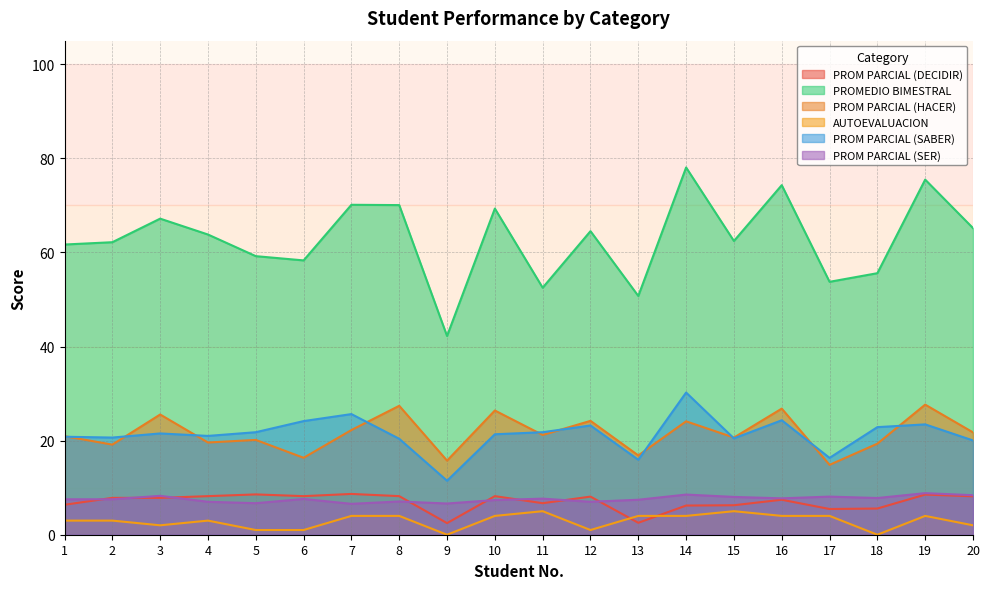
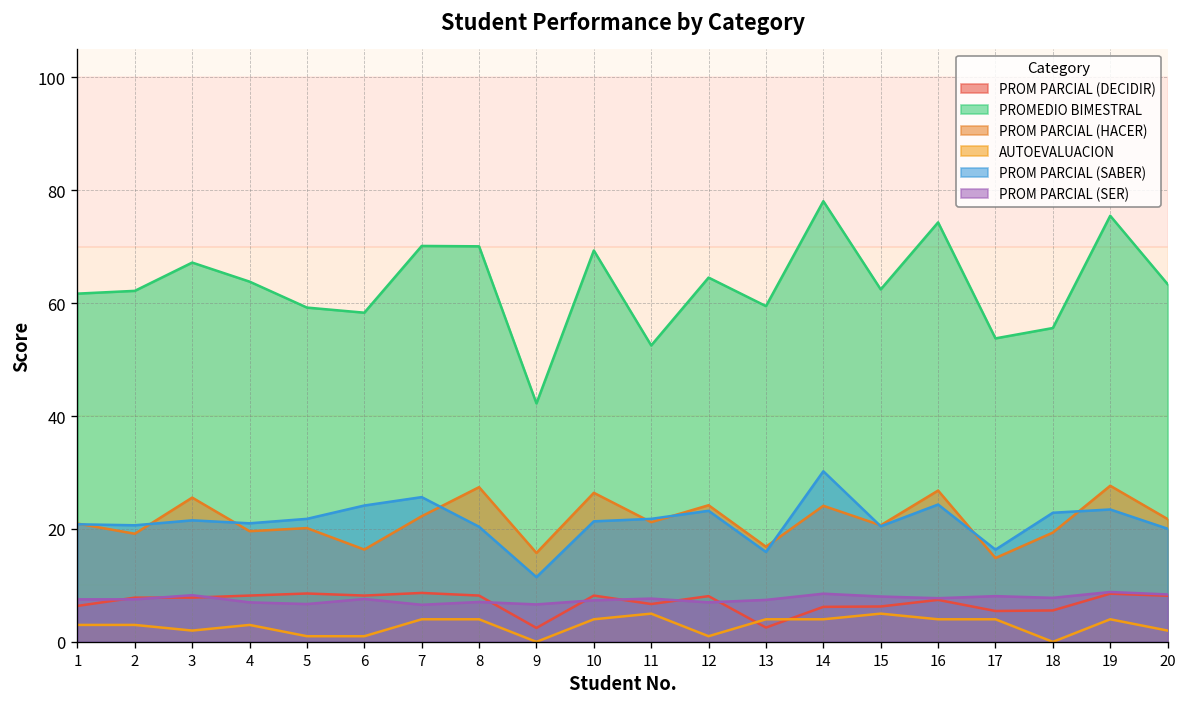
PROMEDIO BIMESTRAL, 13: 51 -> 59
PROMEDIO BIMESTRAL, 20: 65 -> 63
